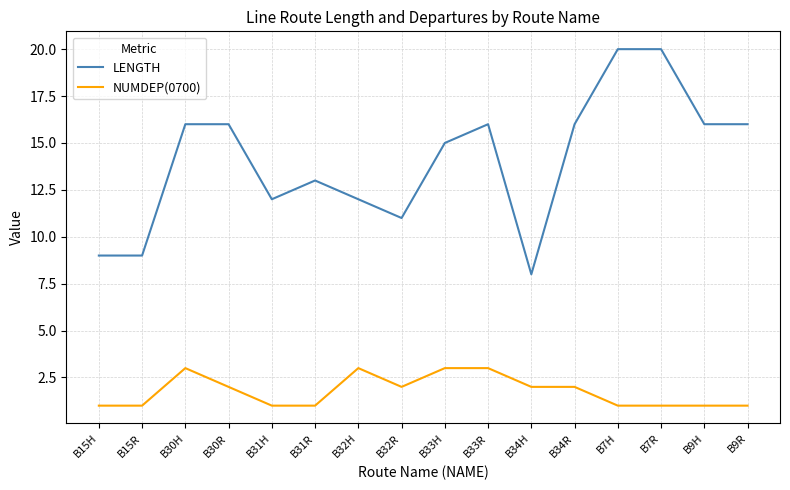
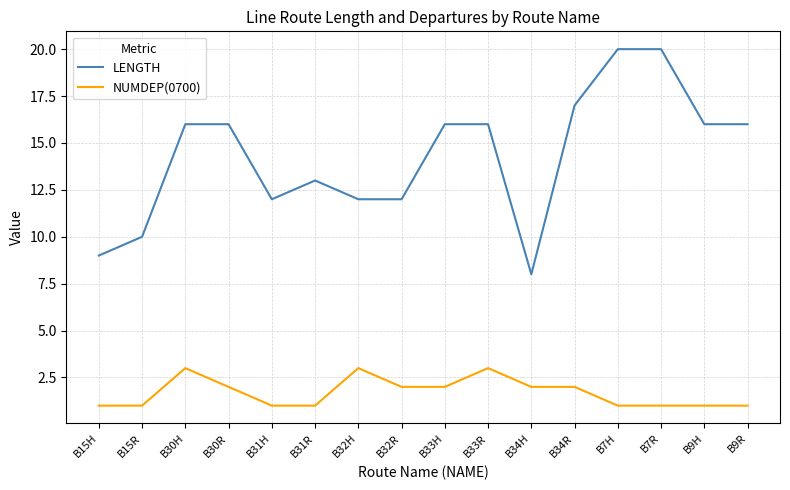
LENGTH, B15R: 9 -> 10
LENGTH, B32R: 11 -> 12
LENGTH, B33H: 15 -> 16
NUMDEP(0700), B33H: 3 -> 2
LENGTH, B34R: 16 -> 17
